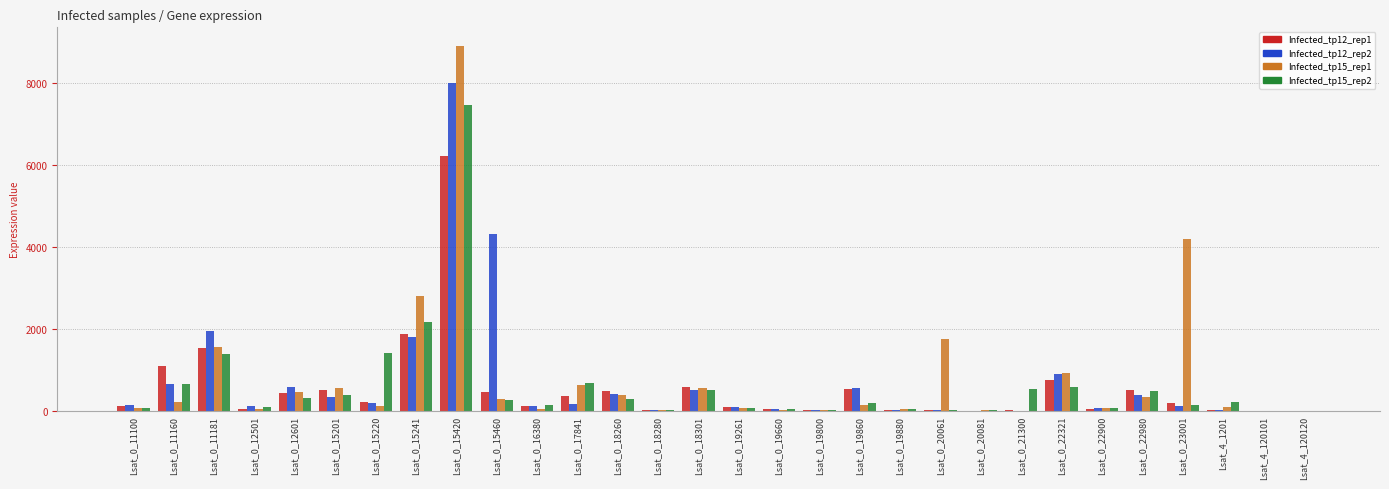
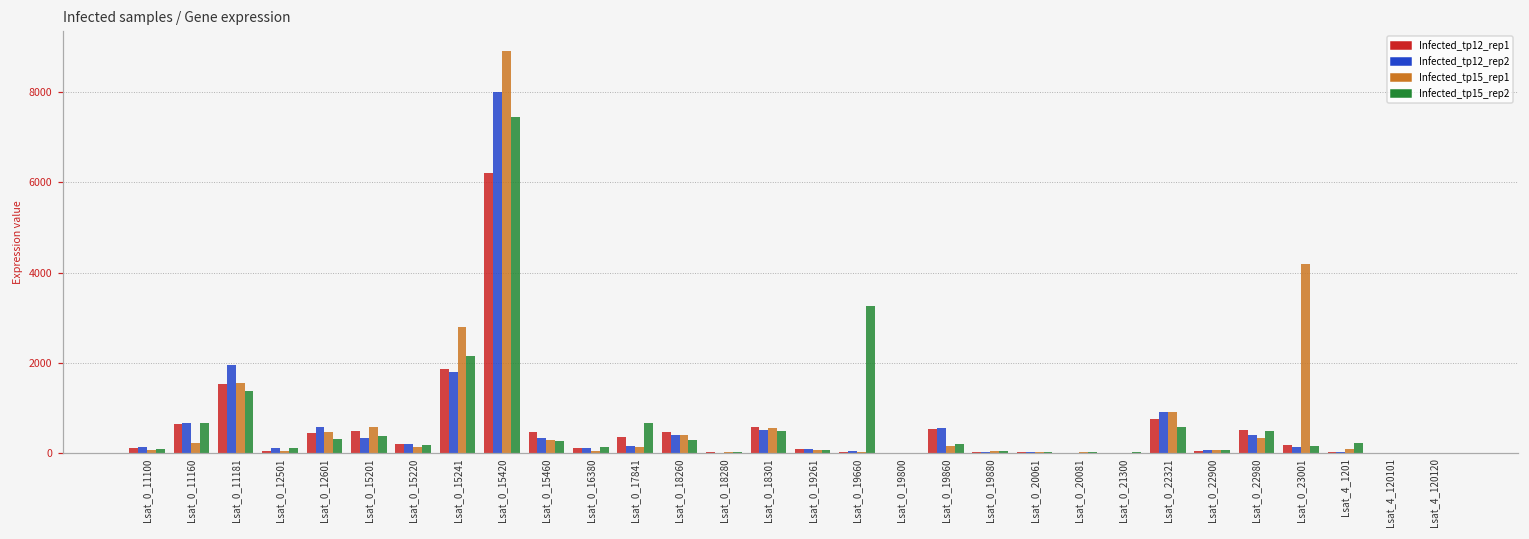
Infected_tp12_rep1, Lsat_0_11160: 1100 -> 600
Infected_tp15_rep2, Lsat_0_15220: 1400 -> 200
Infected_tp12_rep2, Lsat_0_15460: 4300 -> 300
Infected_tp15_rep1, Lsat_0_17841: 600 -> 100
Infected_tp15_rep2, Lsat_0_19660: 0 -> 3300
Infected_tp15_rep1, Lsat_0_20061: 1700 -> 0
Infected_tp15_rep2, Lsat_0_21300: 500 -> 0
